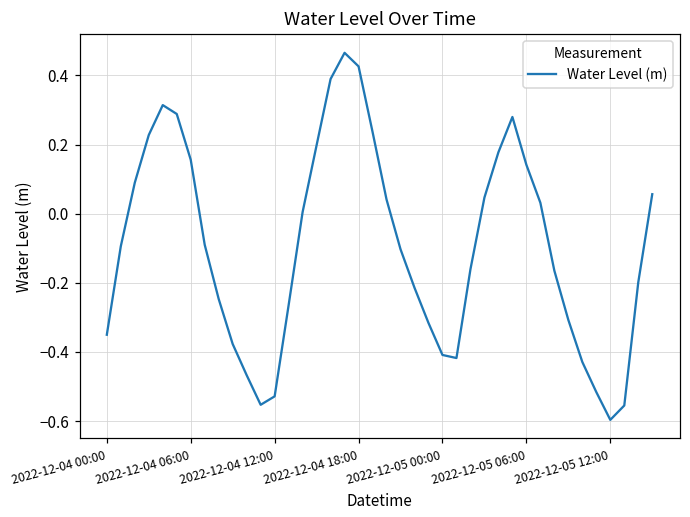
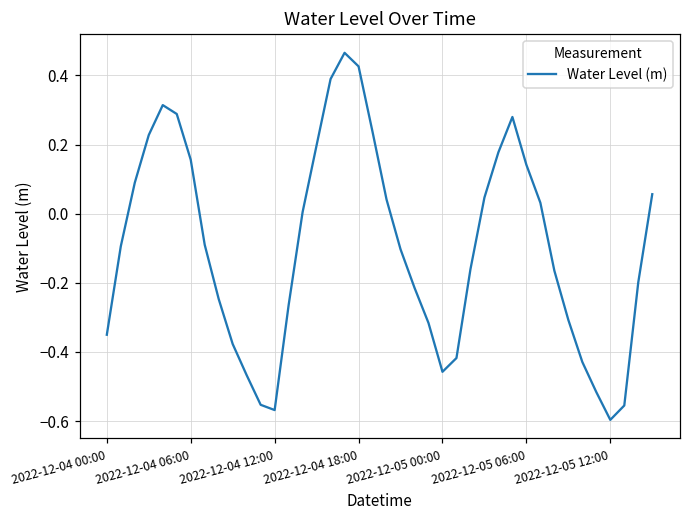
2022-12-04 12:00: -0.53 -> -0.57
2022-12-05 00:00: -0.41 -> -0.46
